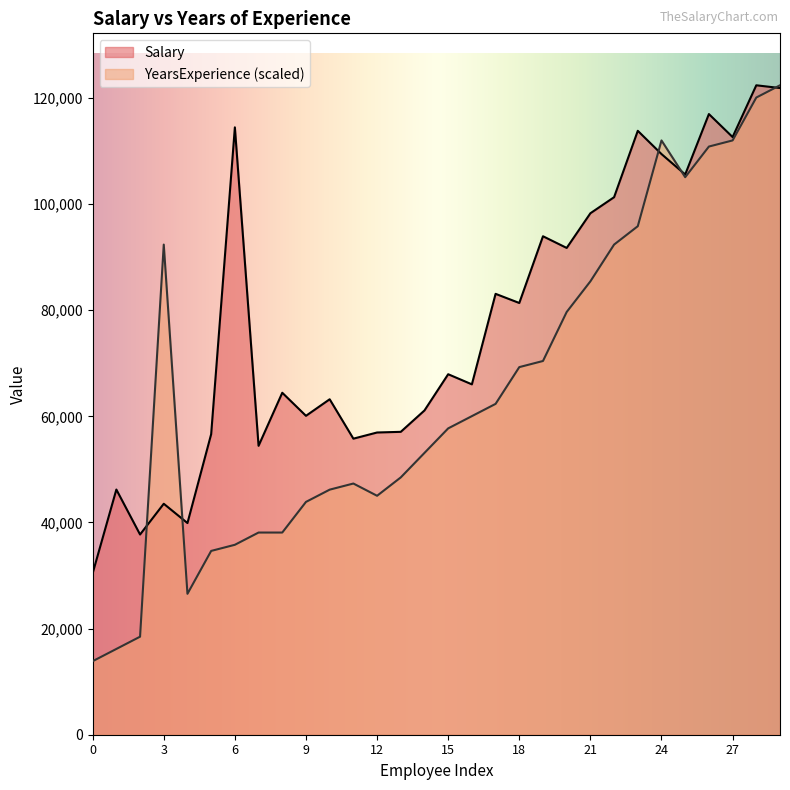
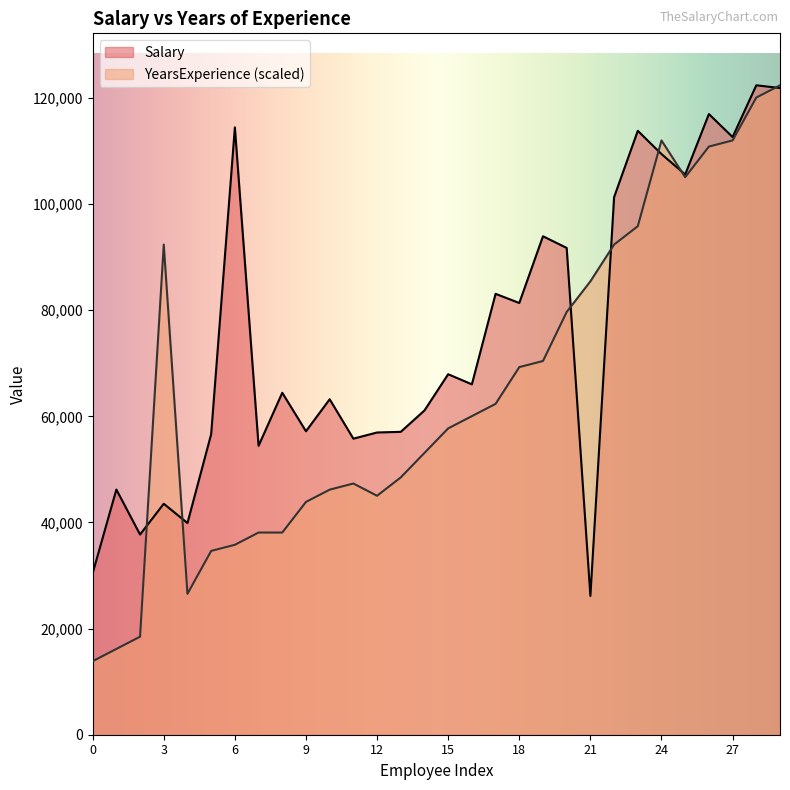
Salary, 9: 60,000 -> 57,000
Salary, 21: 98,000 -> 26,000
